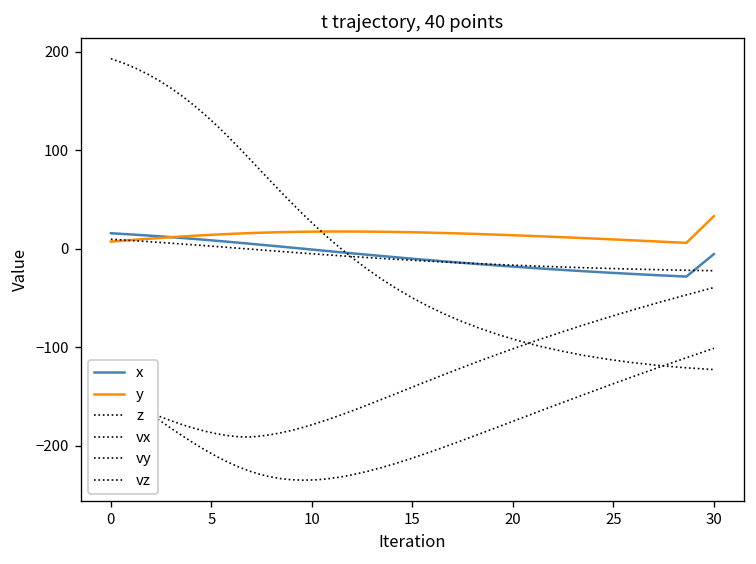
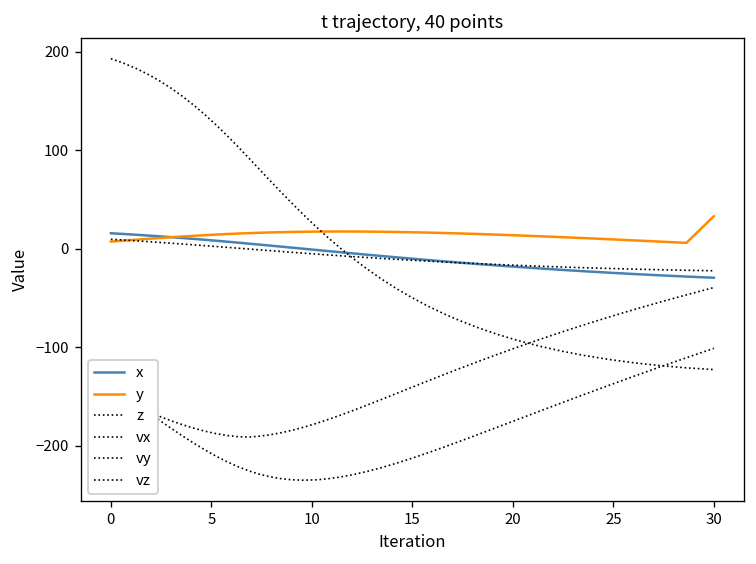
x, 30: -10 -> -30
